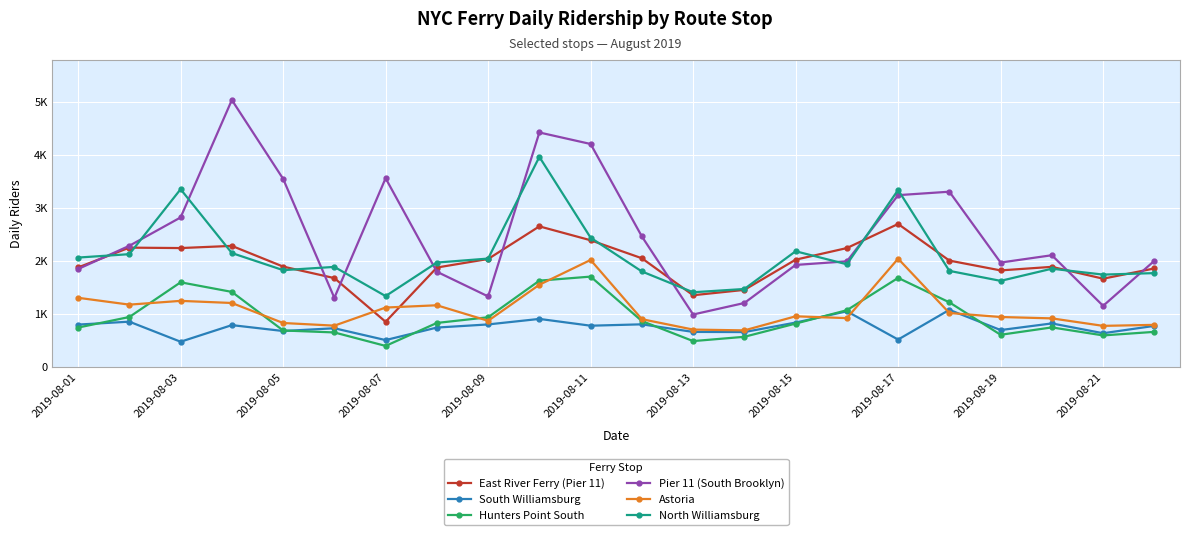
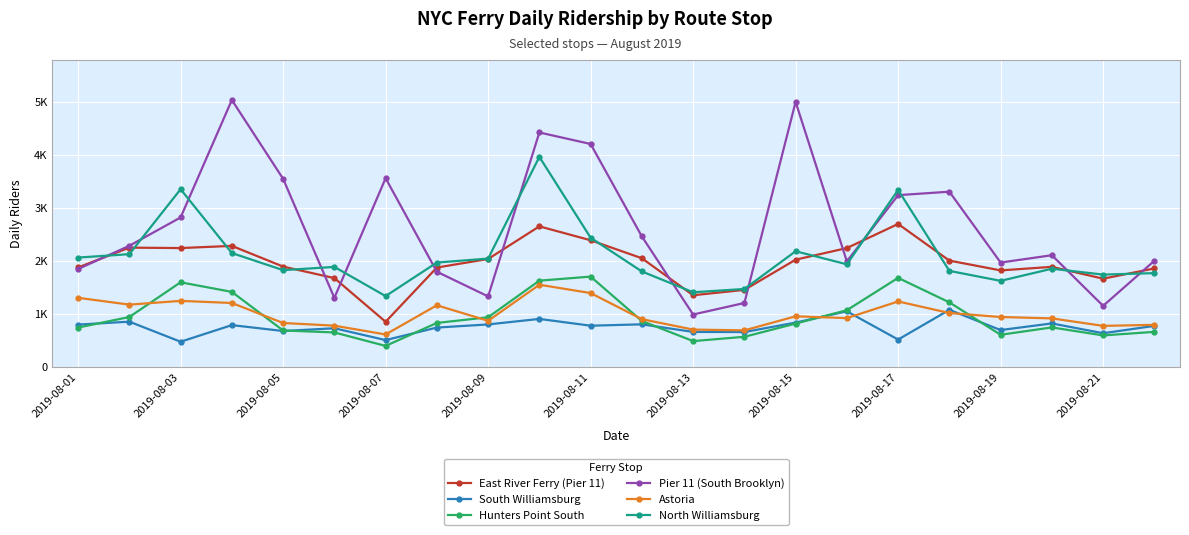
Astoria, 2019-08-07: 1100 -> 600
Astoria, 2019-08-11: 2000 -> 1400
Pier 11 (South Brooklyn), 2019-08-15: 1900 -> 5000
Astoria, 2019-08-17: 2000 -> 1200
